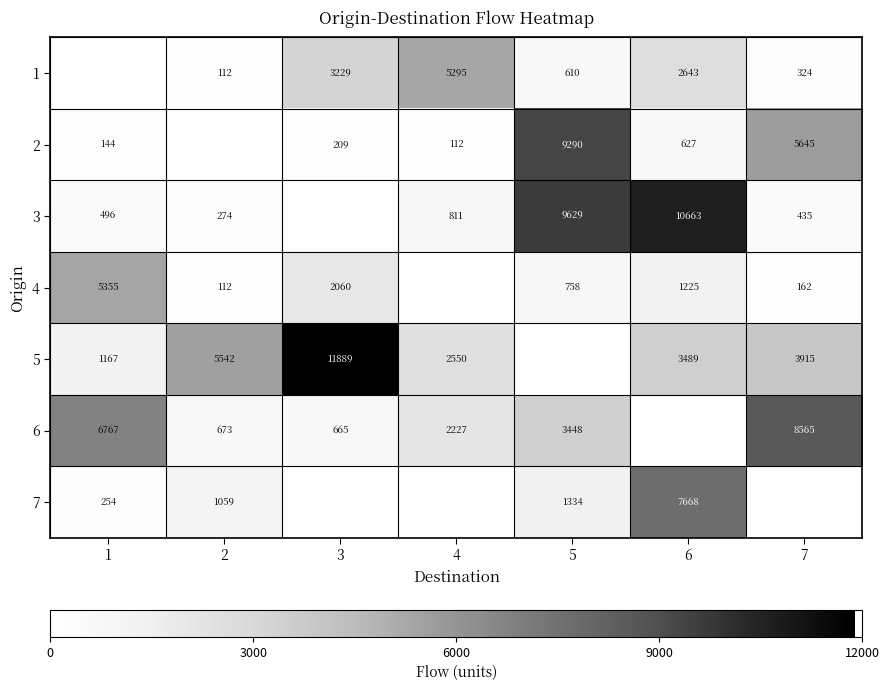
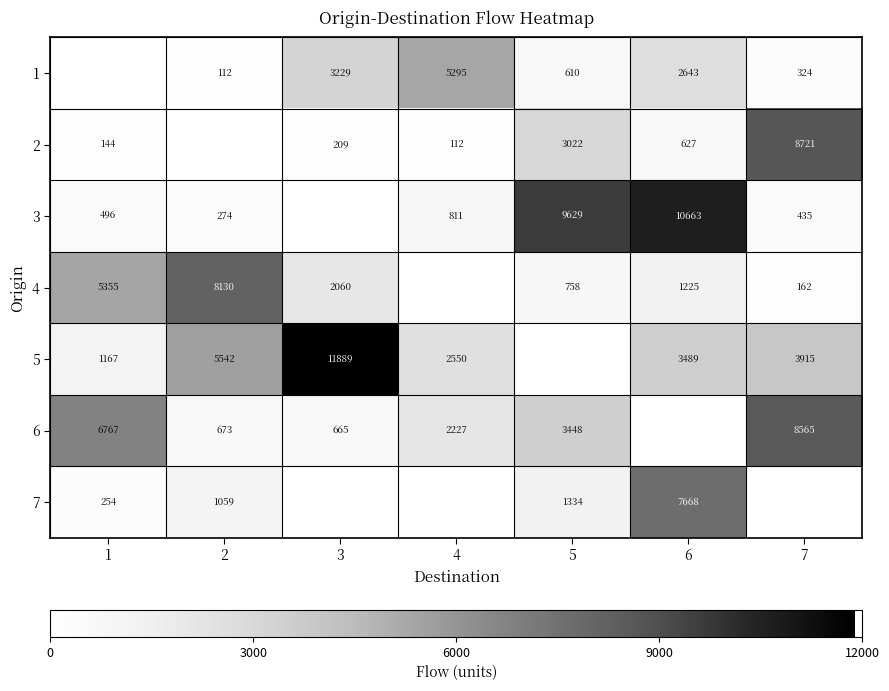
2, 5: 9290 -> 3022
2, 7: 5645 -> 8721
4, 2: 112 -> 8130
